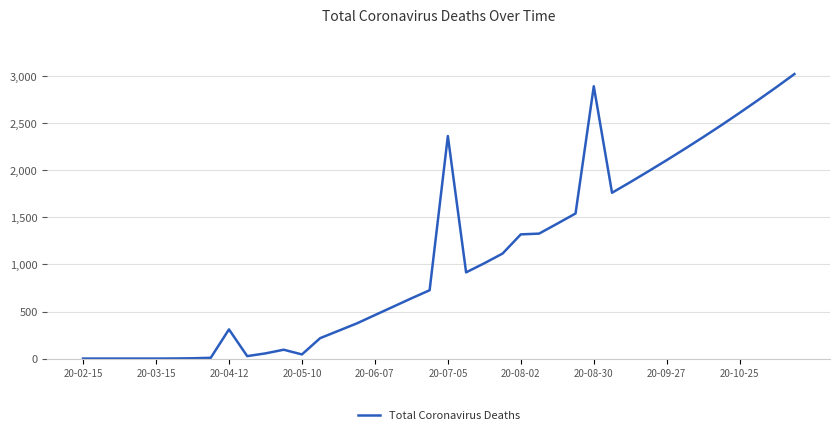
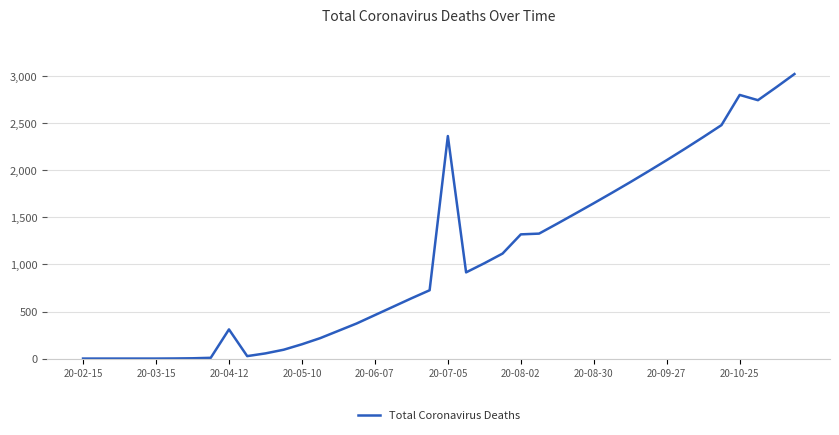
20-05-10: 0 -> 200
20-08-30: 2,900 -> 1,700
20-10-25: 2,600 -> 2,800
